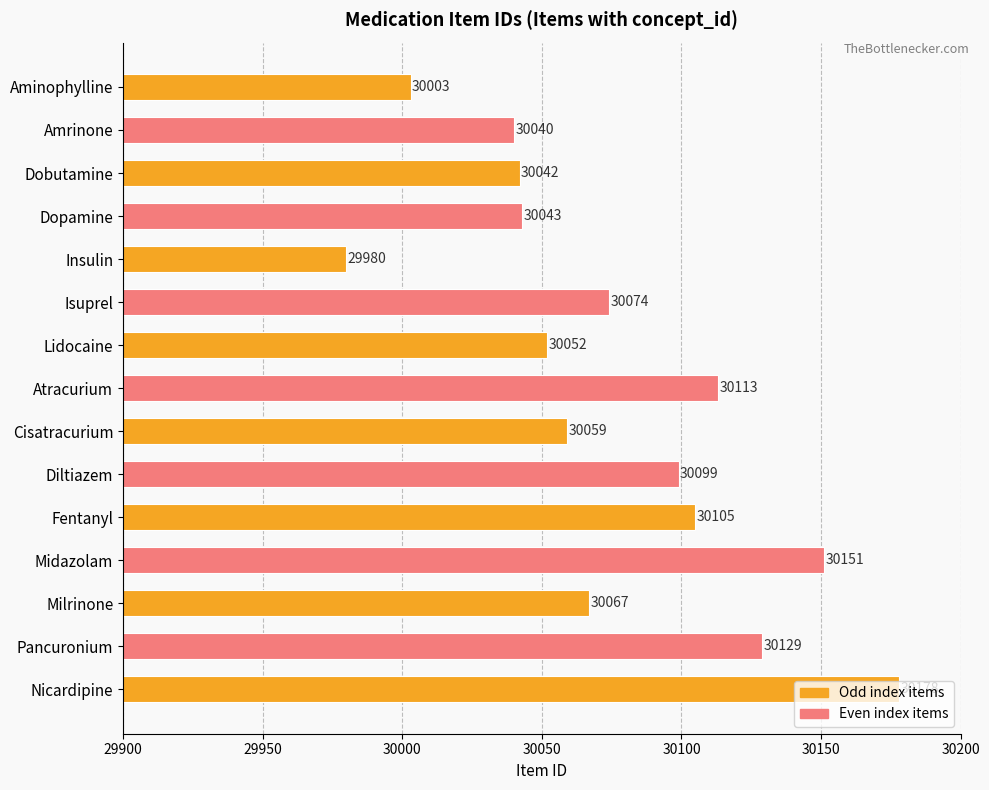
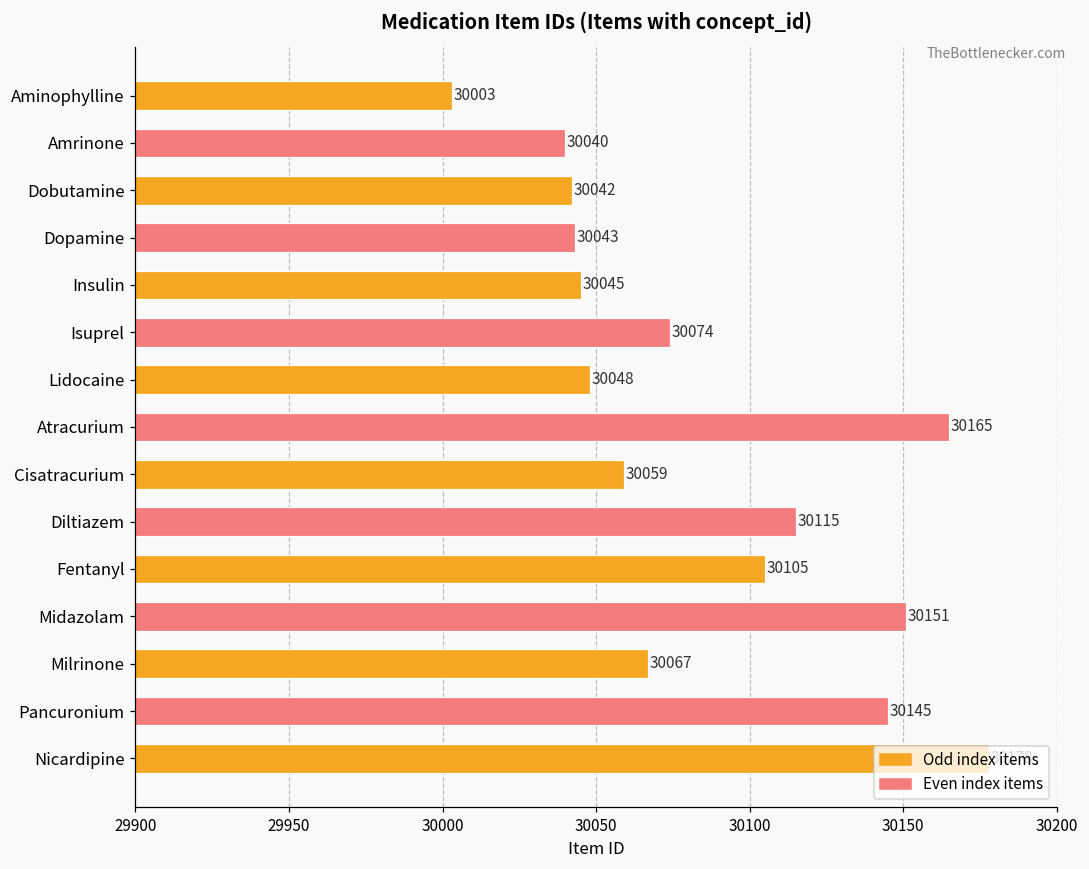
Insulin: 29980 -> 30045
Lidocaine: 30052 -> 30048
Atracurium: 30113 -> 30165
Diltiazem: 30099 -> 30115
Pancuronium: 30129 -> 30145
